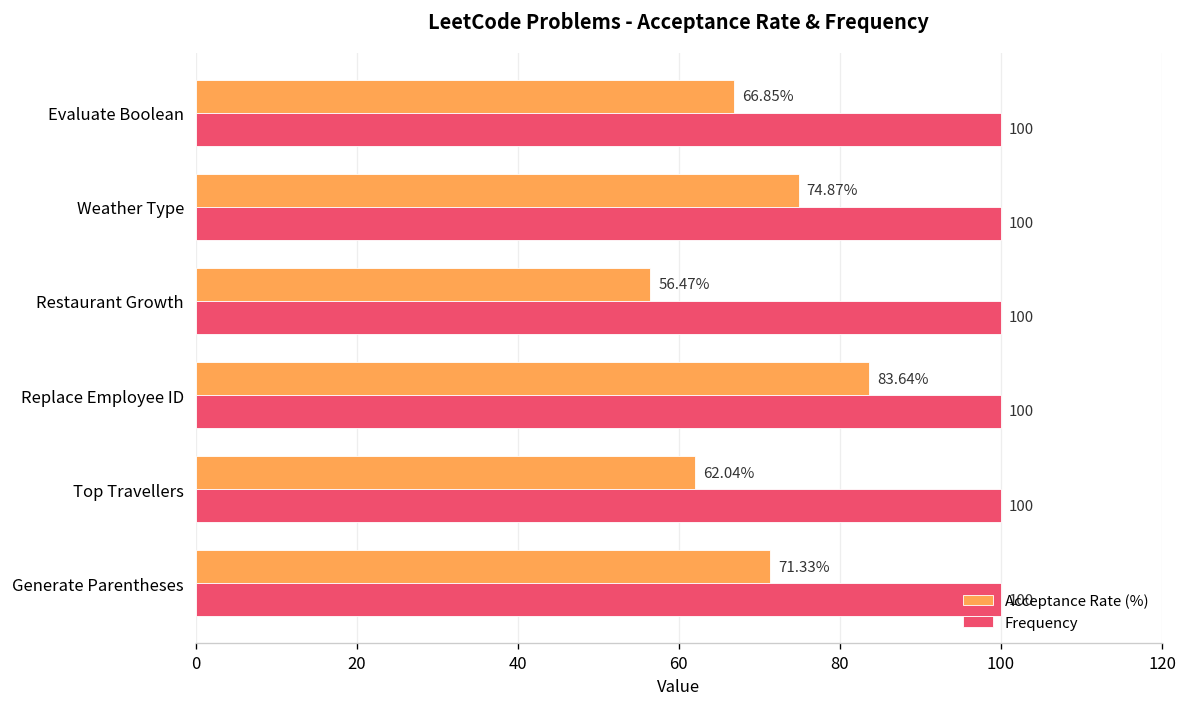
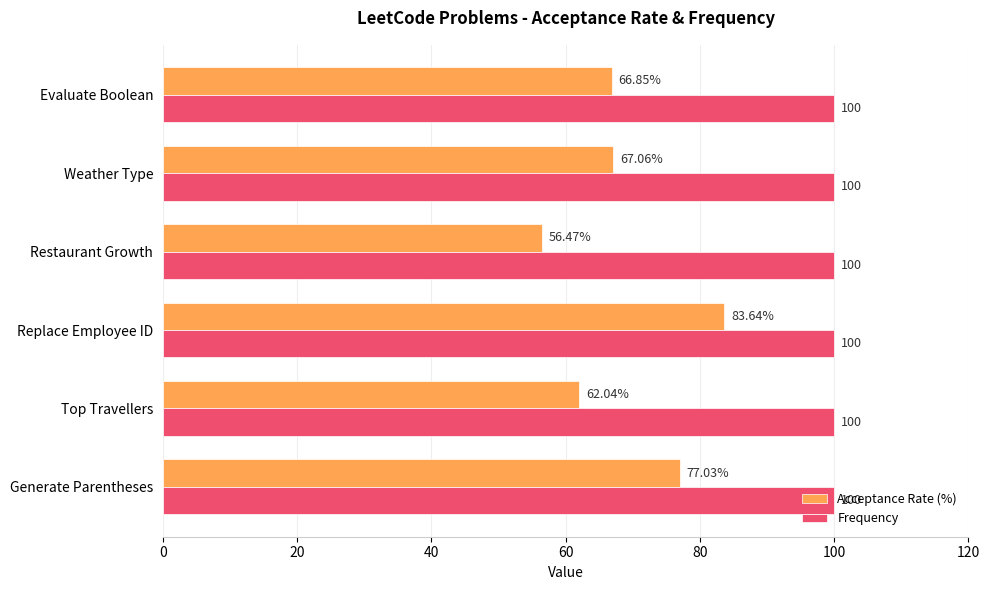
Acceptance Rate (%), Weather Type: 74.87% -> 67.06%
Acceptance Rate (%), Generate Parentheses: 71.33% -> 77.03%
